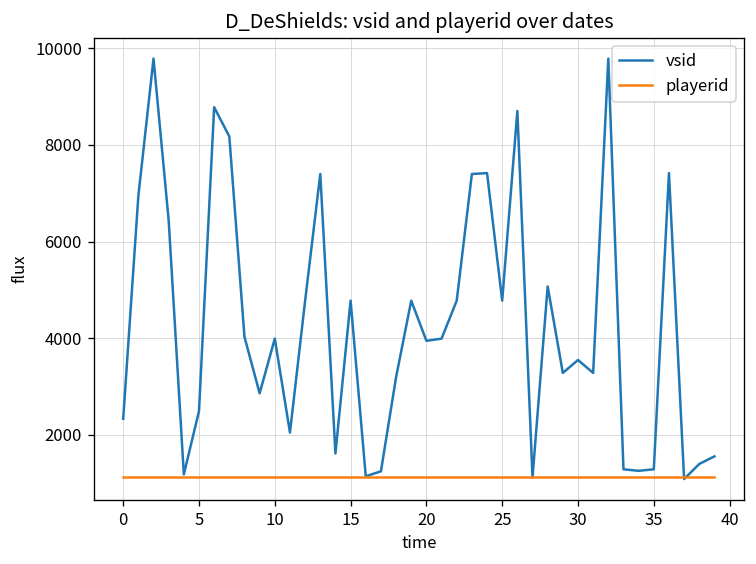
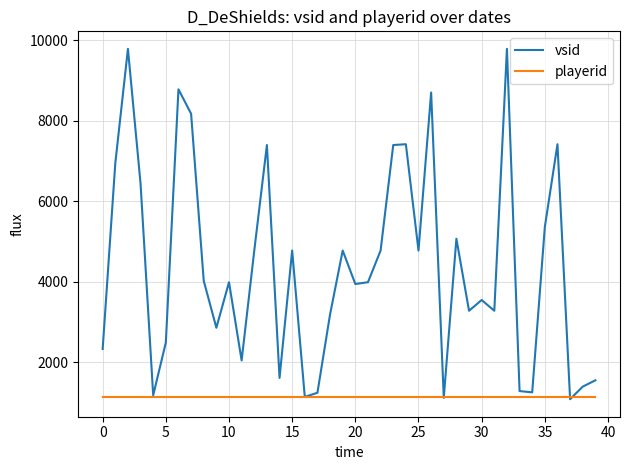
vsid, 35: 1300 -> 5400
